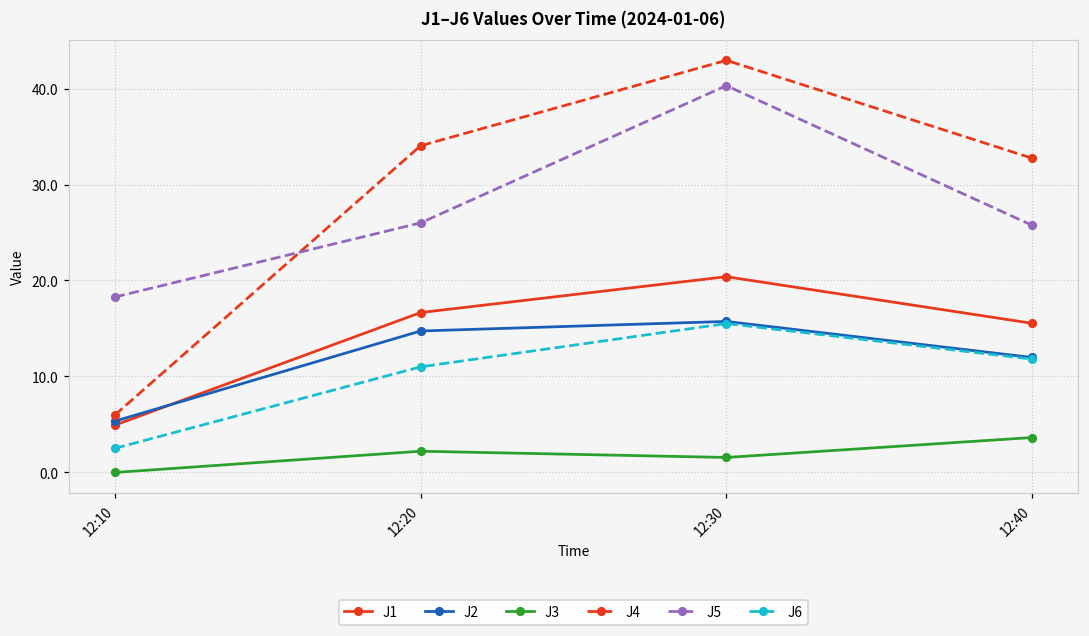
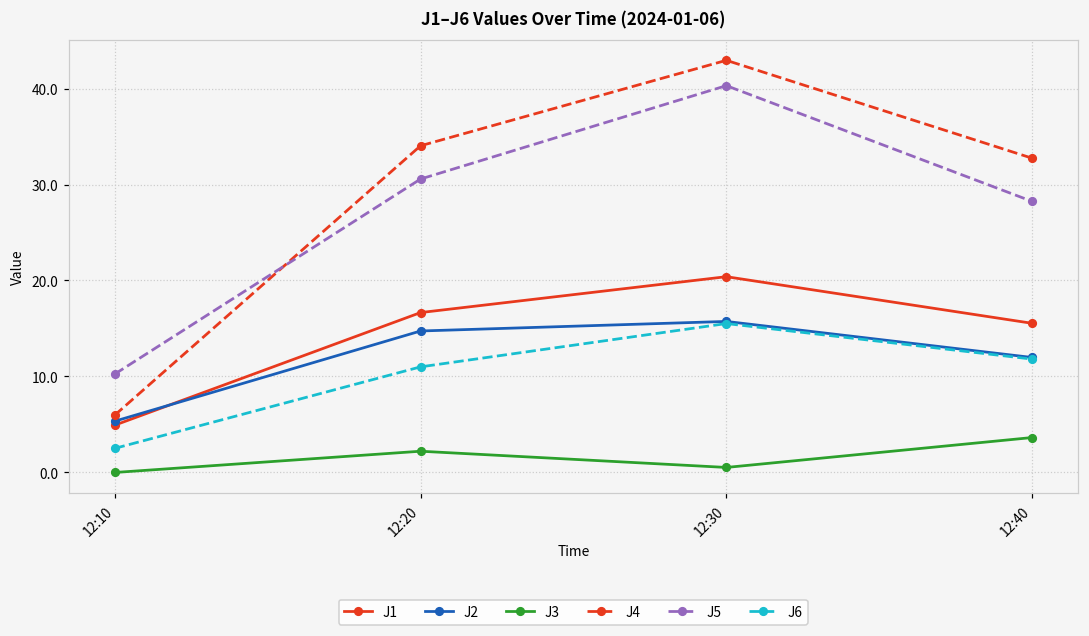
J5, 12:10: 18 -> 10
J5, 12:20: 26 -> 31
J3, 12:30: 2 -> 1
J5, 12:40: 26 -> 28
